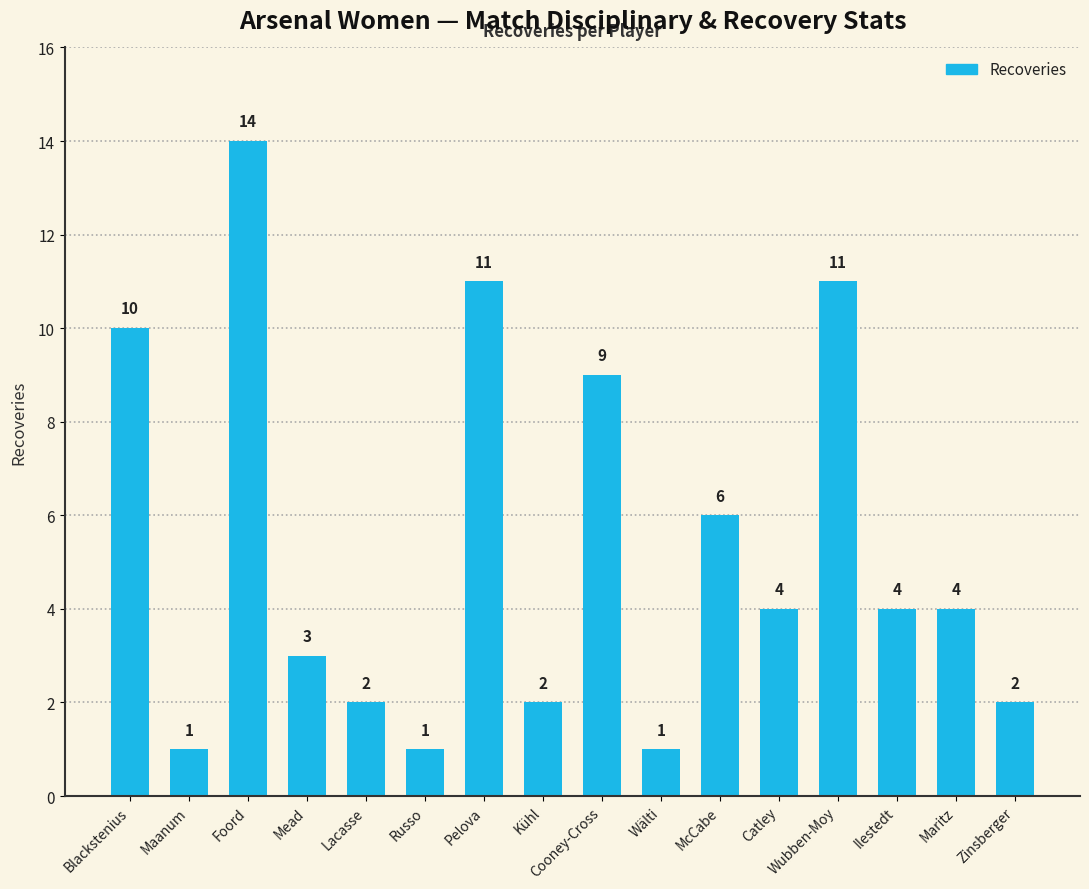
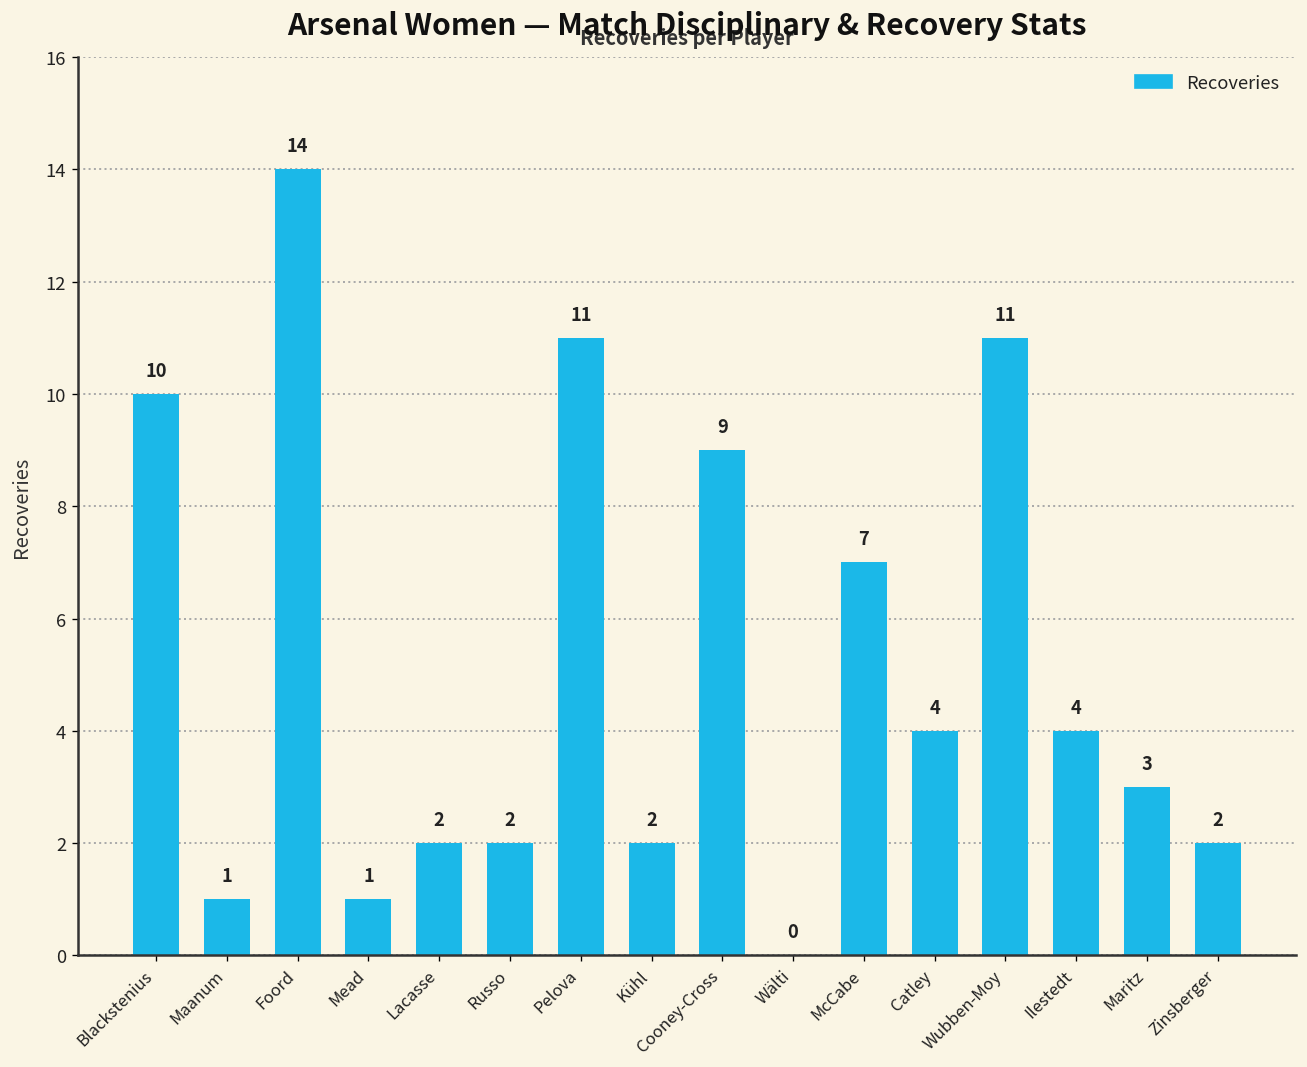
Mead: 3 -> 1
Russo: 1 -> 2
Wälti: 1 -> 0
McCabe: 6 -> 7
Maritz: 4 -> 3
